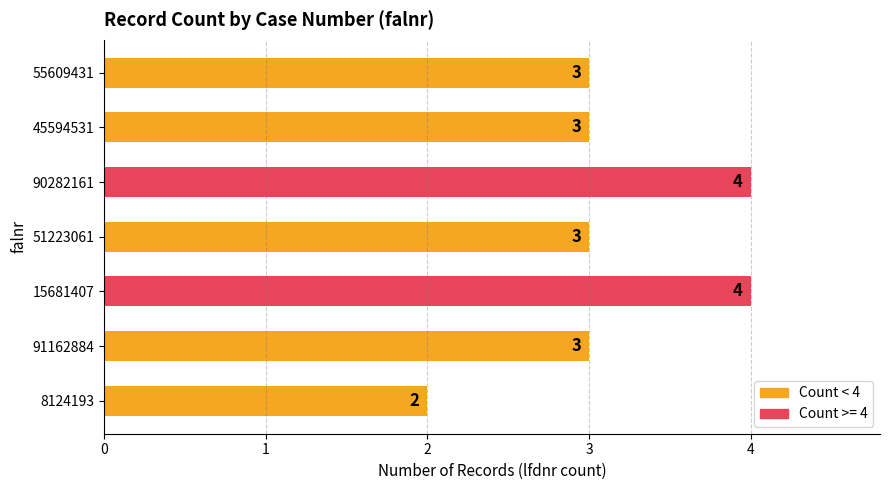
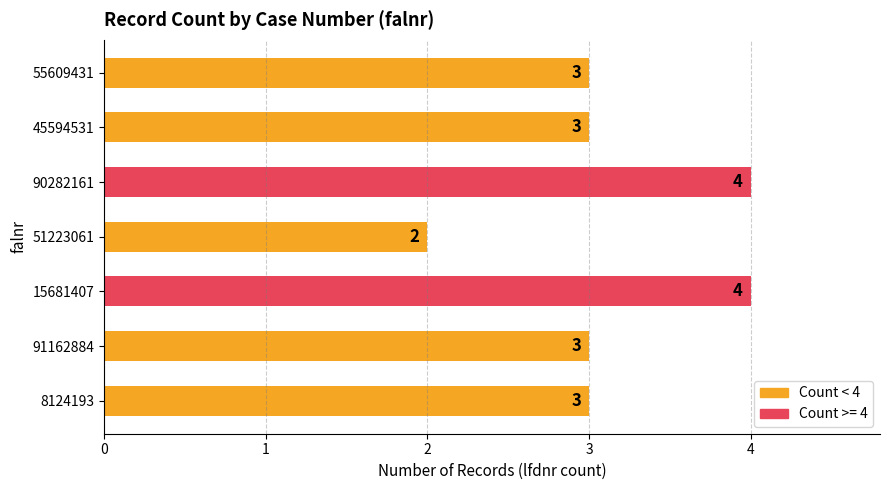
51223061: 3 -> 2
8124193: 2 -> 3
